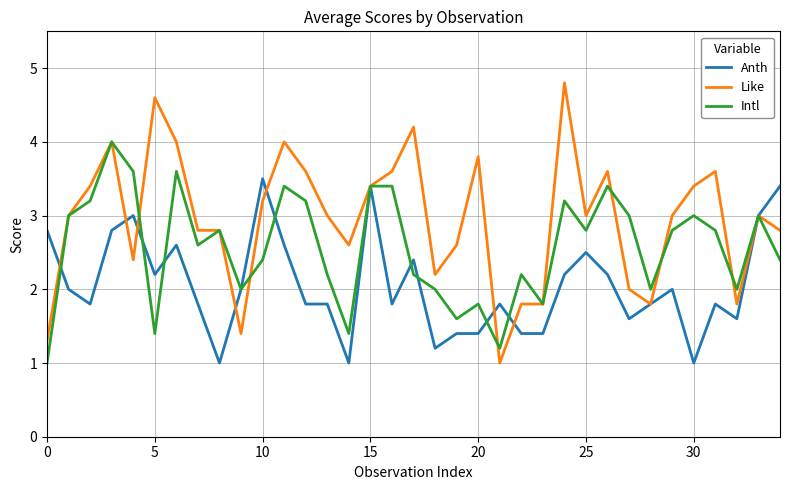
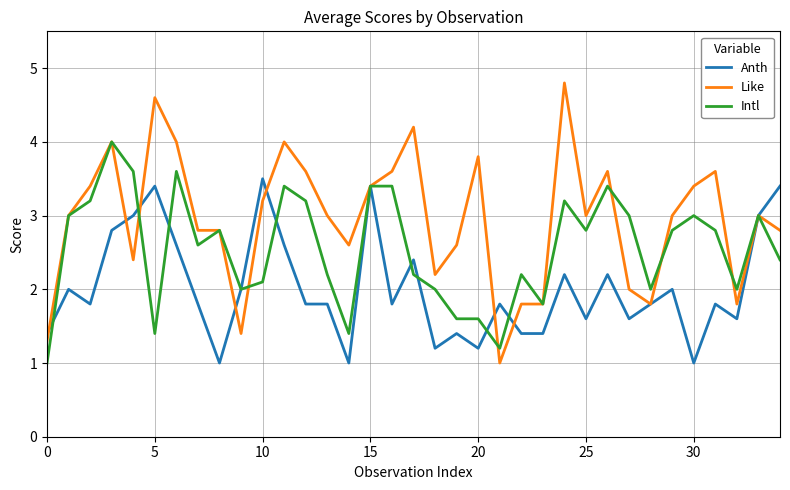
Anth, 0: 2.8 -> 1.4
Anth, 5: 2.2 -> 3.4
Intl, 10: 2.4 -> 2.1
Anth, 20: 1.4 -> 1.2
Intl, 20: 1.8 -> 1.6
Anth, 25: 2.5 -> 1.6
